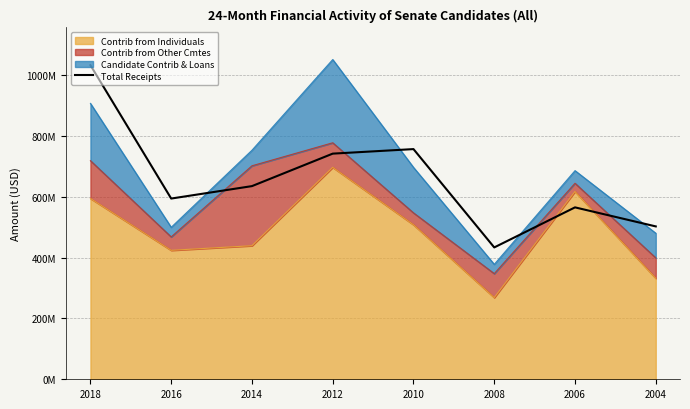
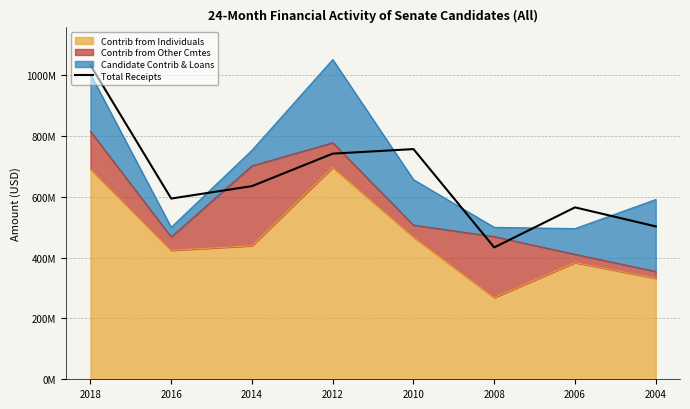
Contrib from Individuals, 2018: 590000000 -> 690000000
Contrib from Individuals, 2010: 510000000 -> 470000000
Contrib from Other Cmtes, 2008: 80000000 -> 200000000
Contrib from Individuals, 2006: 620000000 -> 380000000
Candidate Contrib & Loans, 2006: 40000000 -> 80000000
Contrib from Other Cmtes, 2004: 70000000 -> 20000000
Candidate Contrib & Loans, 2004: 80000000 -> 240000000
